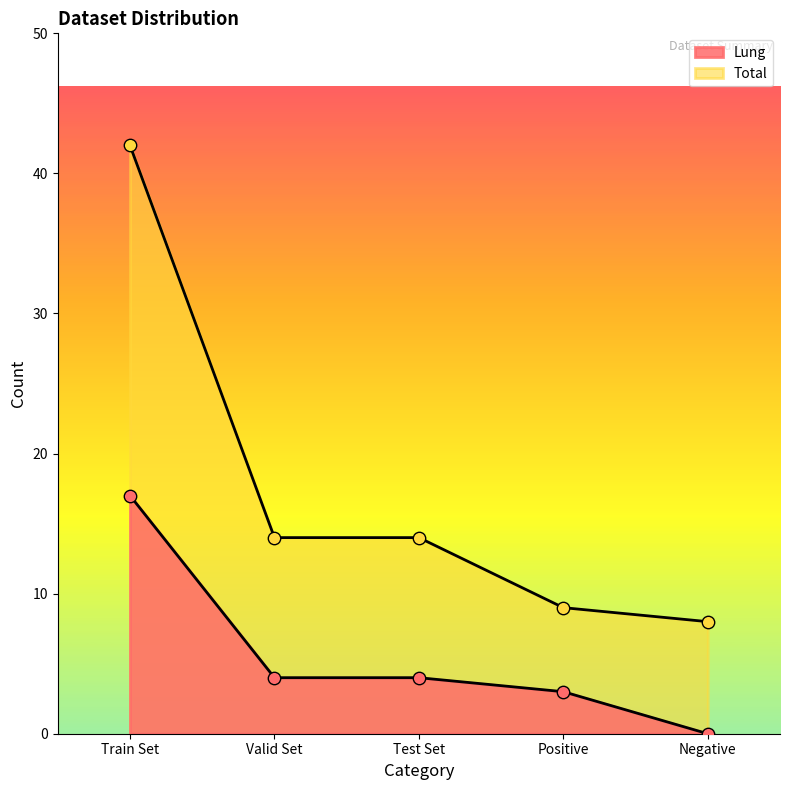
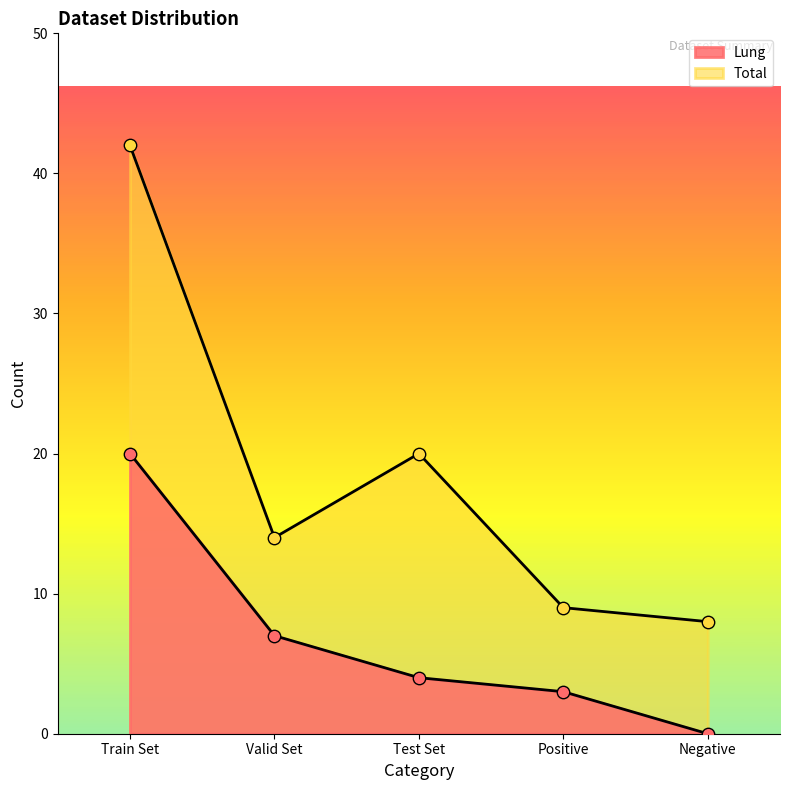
Lung, Train Set: 17 -> 20
Lung, Valid Set: 4 -> 7
Total, Test Set: 14 -> 20
